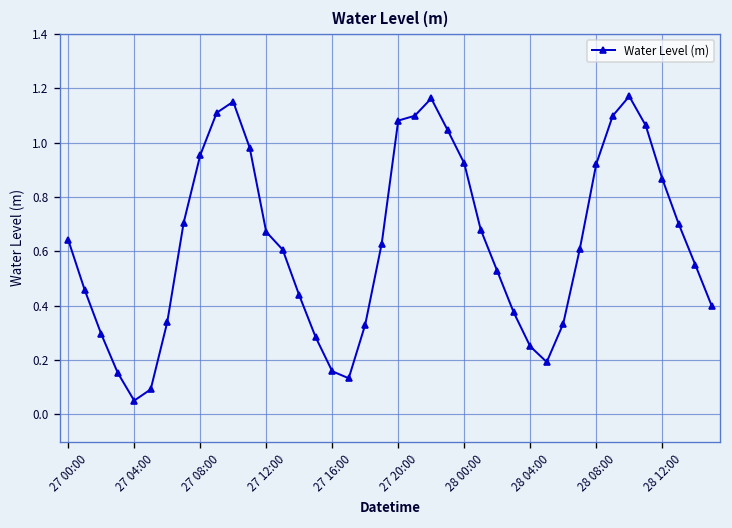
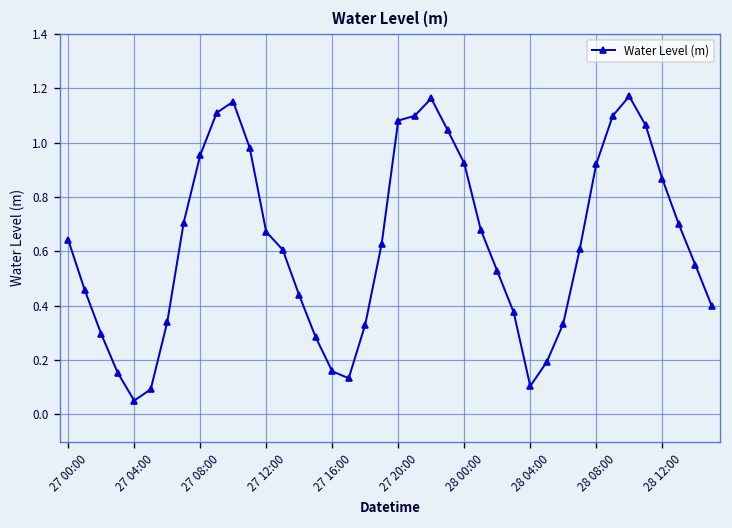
28 04:00: 0.25 -> 0.10
